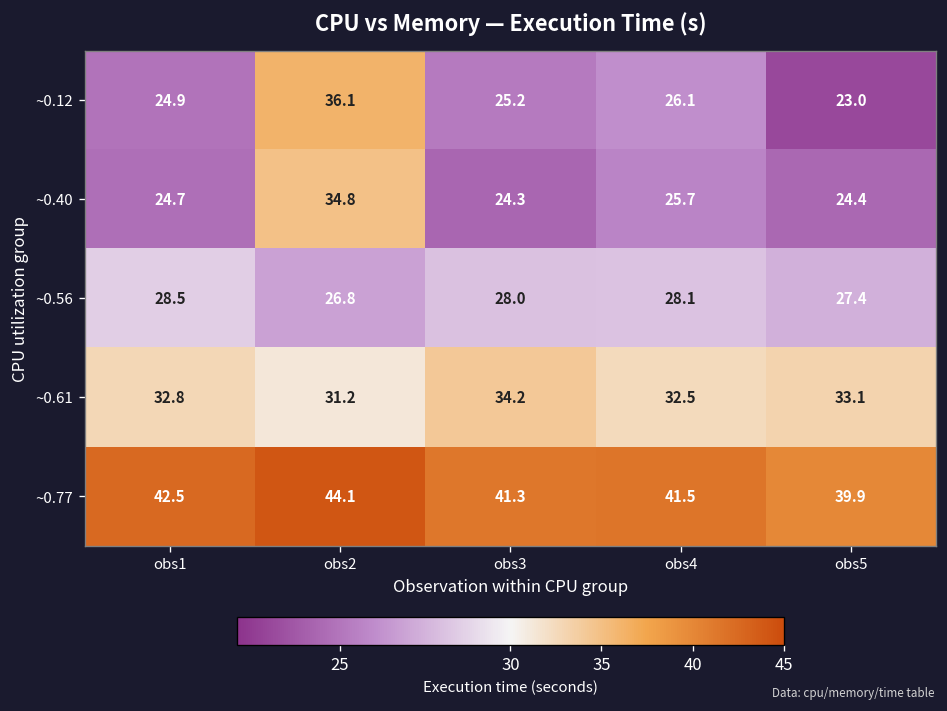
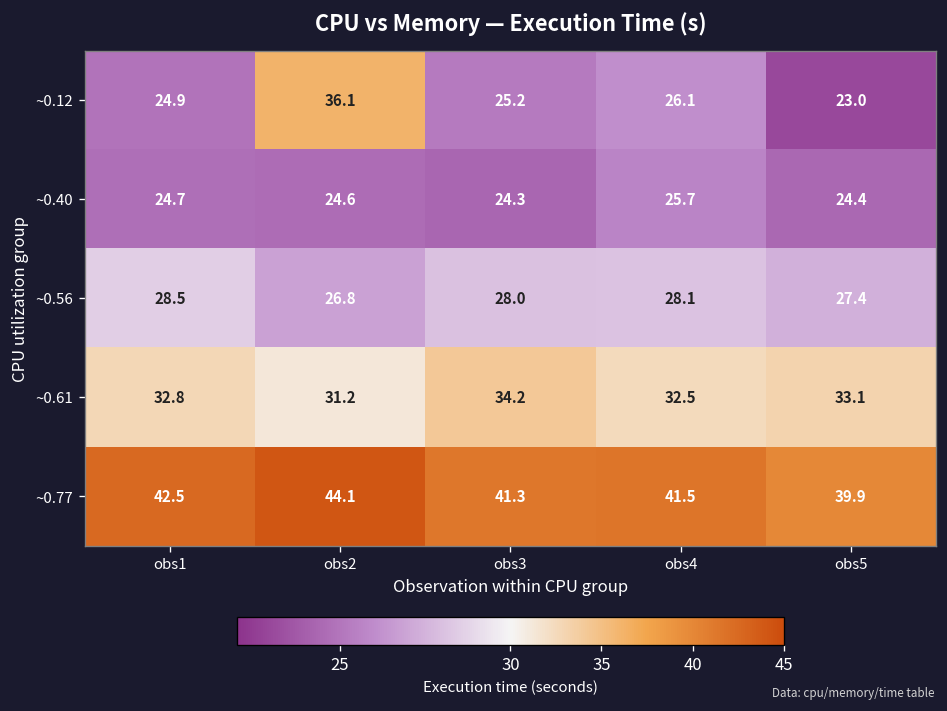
~0.40, obs2: 34.8 -> 24.6
